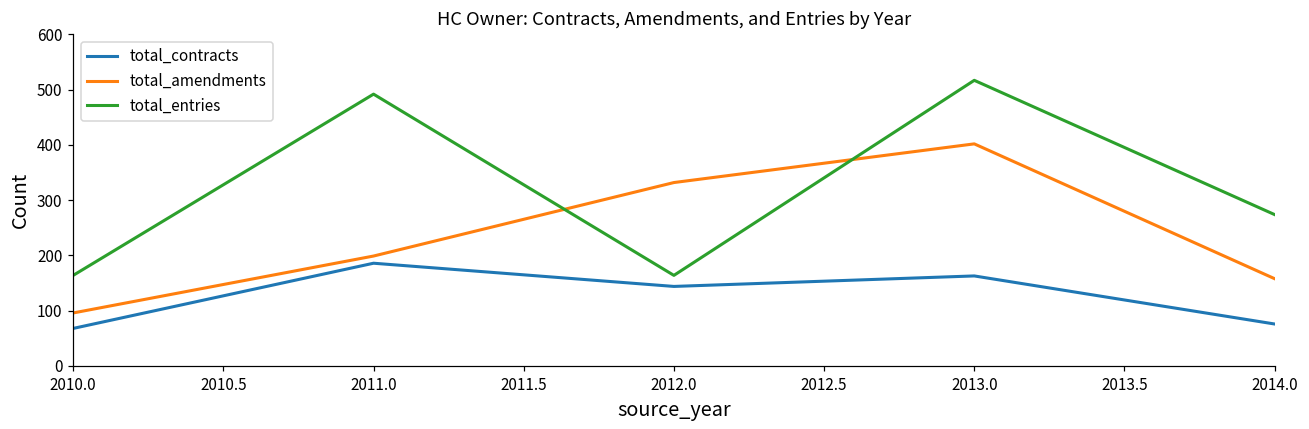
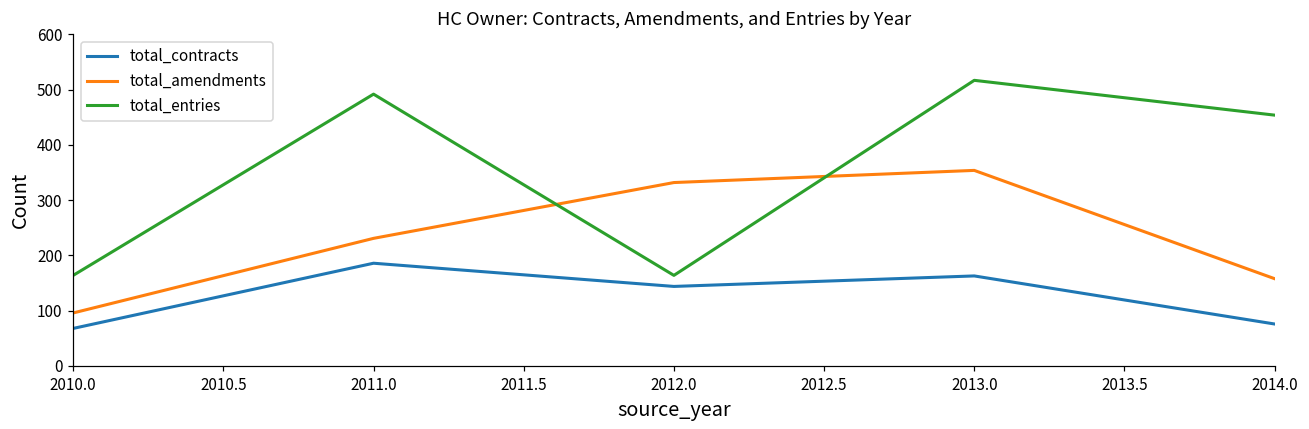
total_amendments, 2011.0: 200 -> 230
total_amendments, 2013.0: 400 -> 350
total_entries, 2014.0: 270 -> 450
